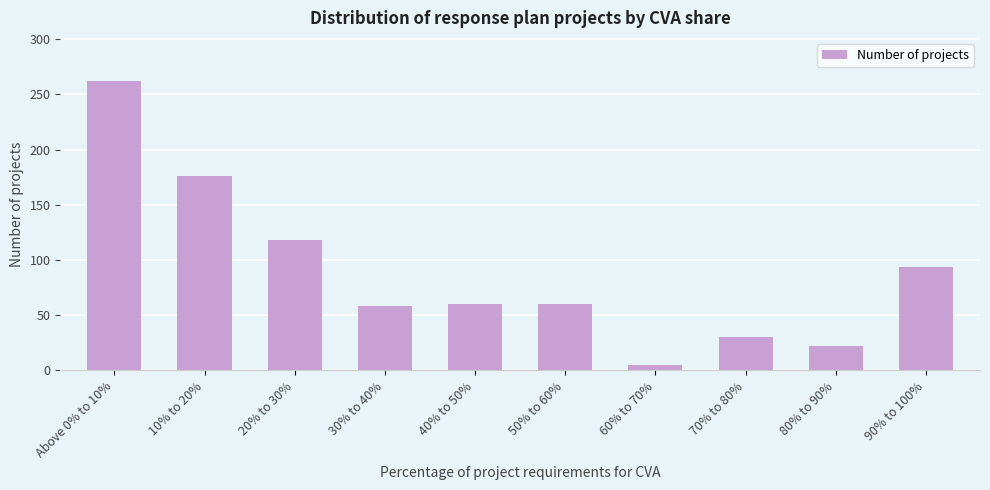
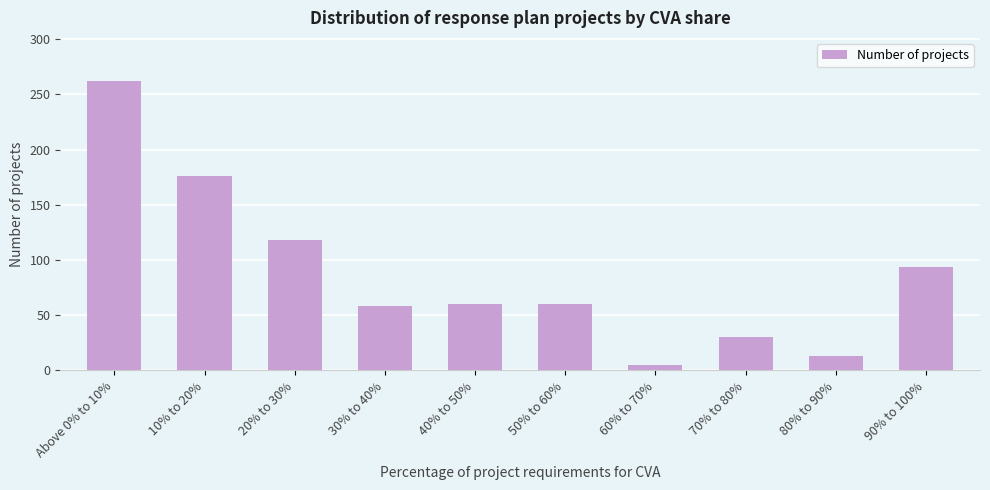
80% to 90%: 22 -> 13
